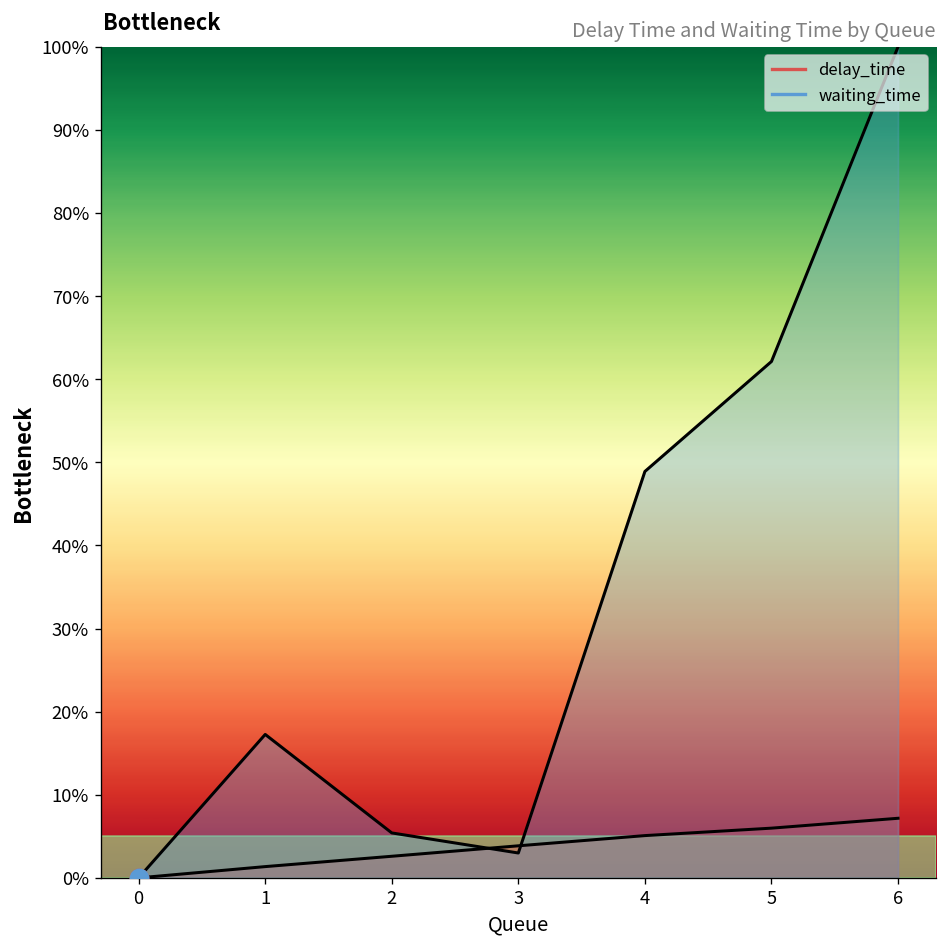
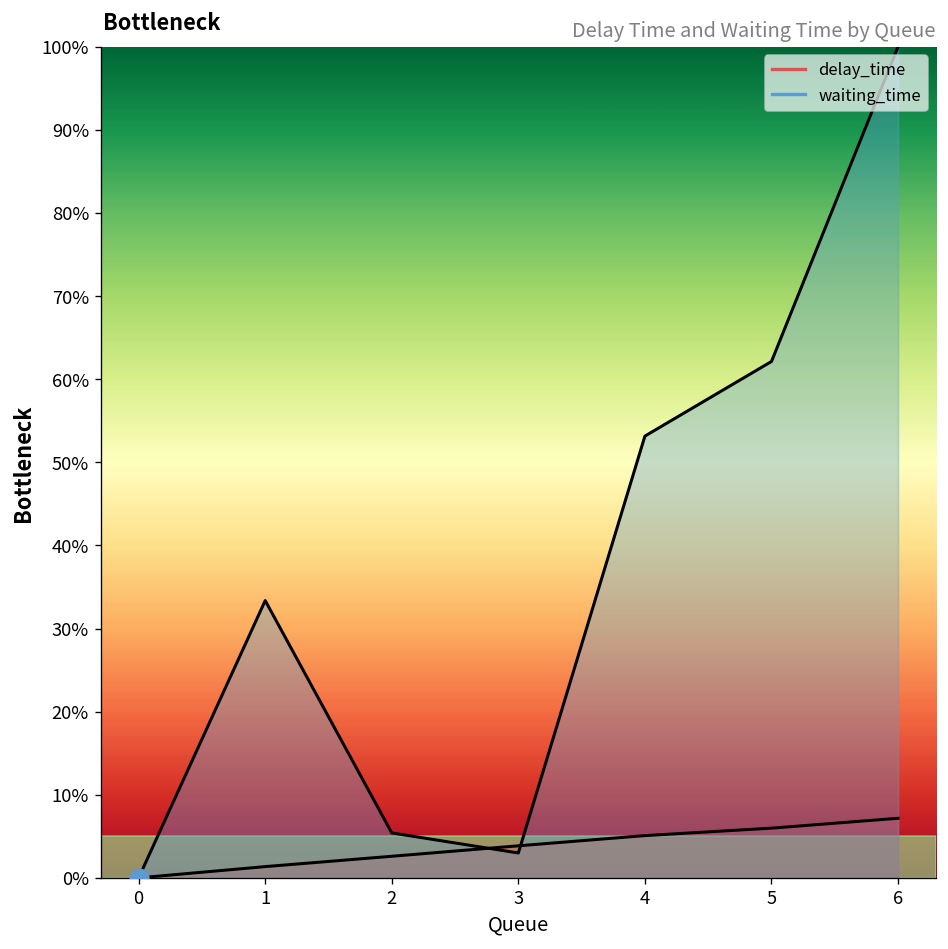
waiting_time, 1: 17% -> 33%
waiting_time, 4: 49% -> 53%
